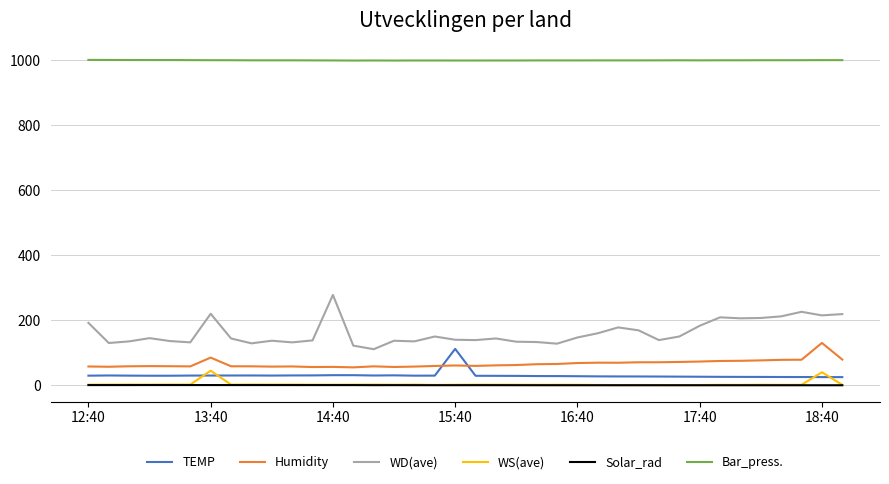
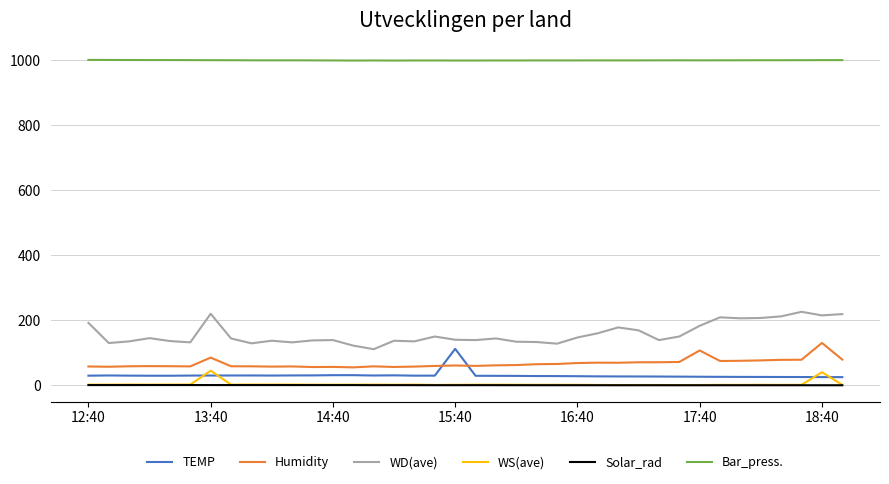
WD(ave), 14:40: 280 -> 140
Humidity, 17:40: 70 -> 110
